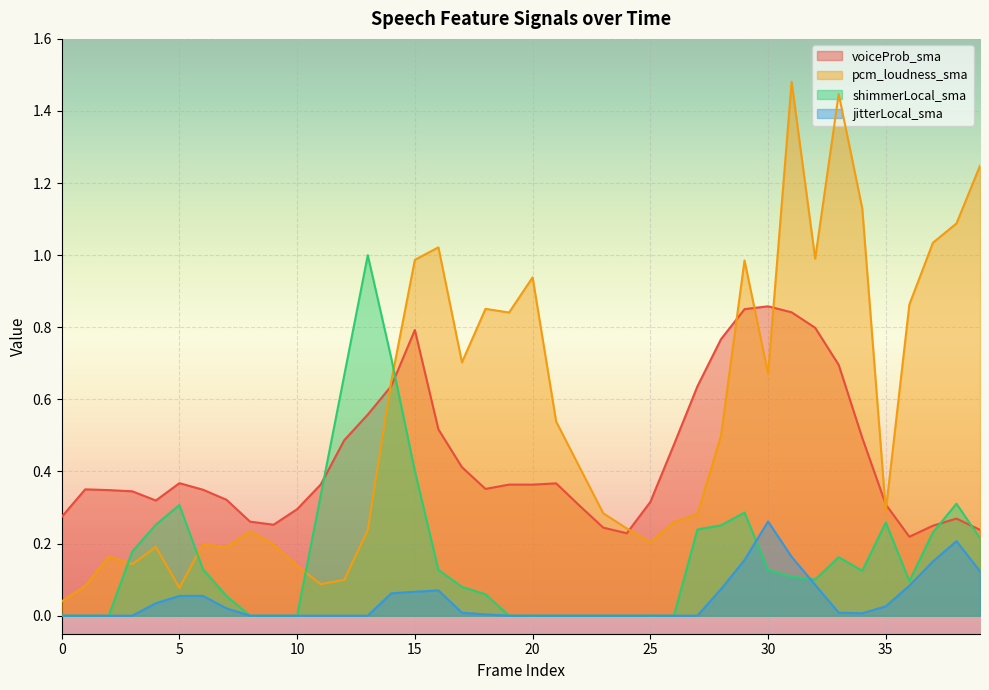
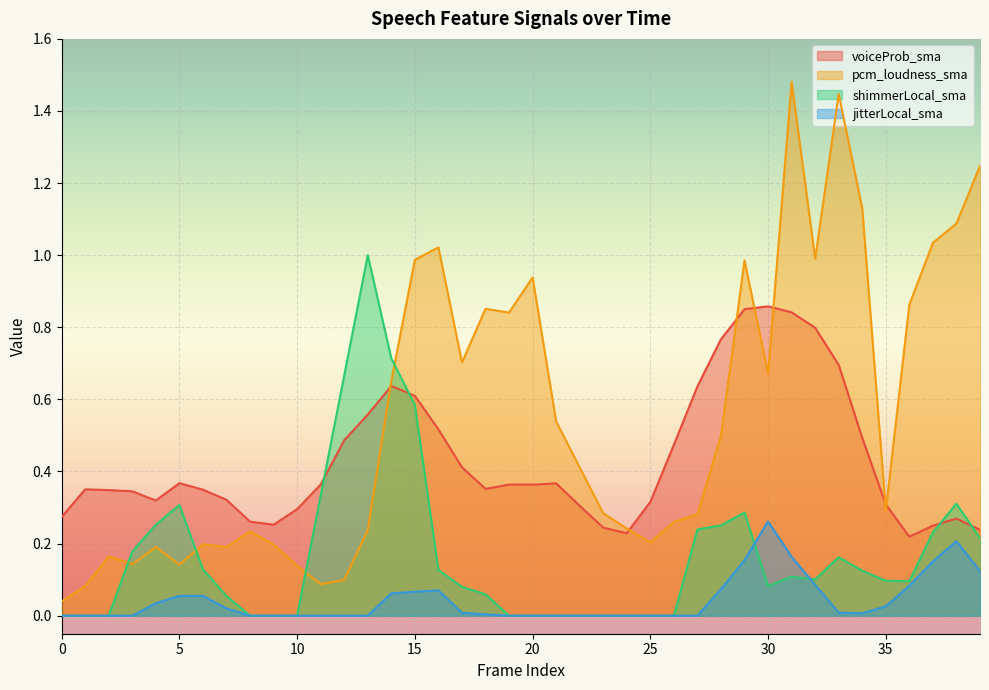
pcm_loudness_sma, 5: 0.08 -> 0.14
voiceProb_sma, 15: 0.79 -> 0.61
shimmerLocal_sma, 15: 0.40 -> 0.58
shimmerLocal_sma, 30: 0.13 -> 0.08
shimmerLocal_sma, 35: 0.26 -> 0.10
